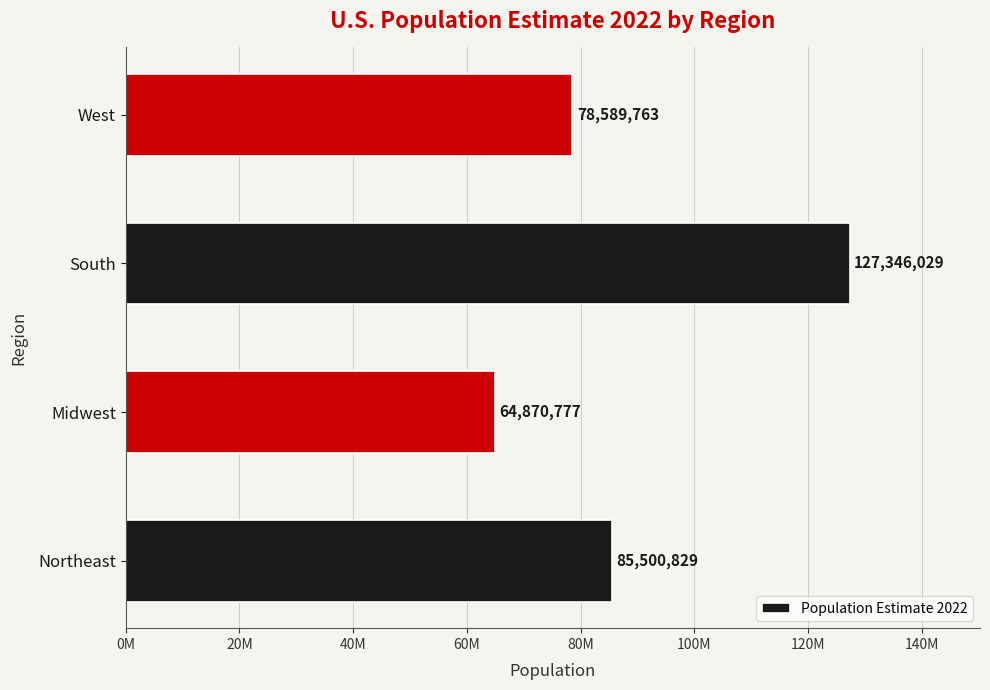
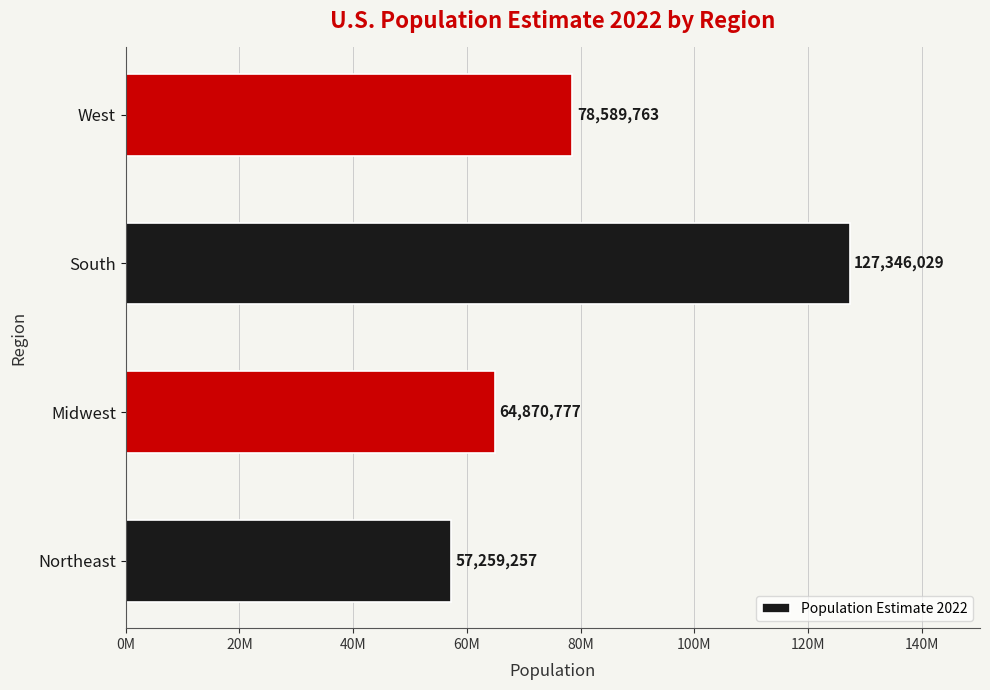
Northeast: 85,500,829 -> 57,259,257
